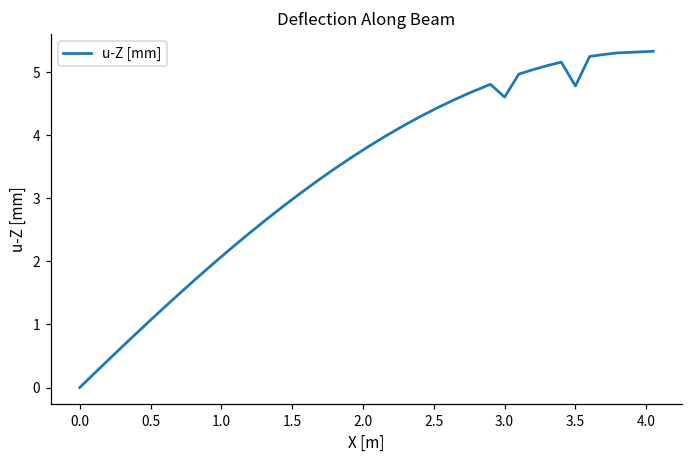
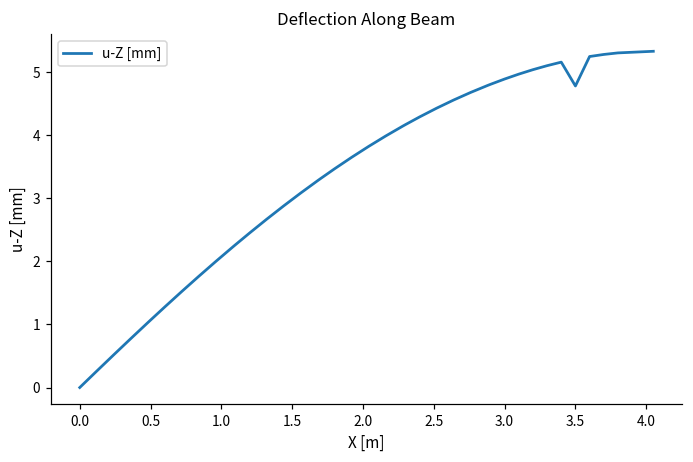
3.0: 4.6 -> 4.9
